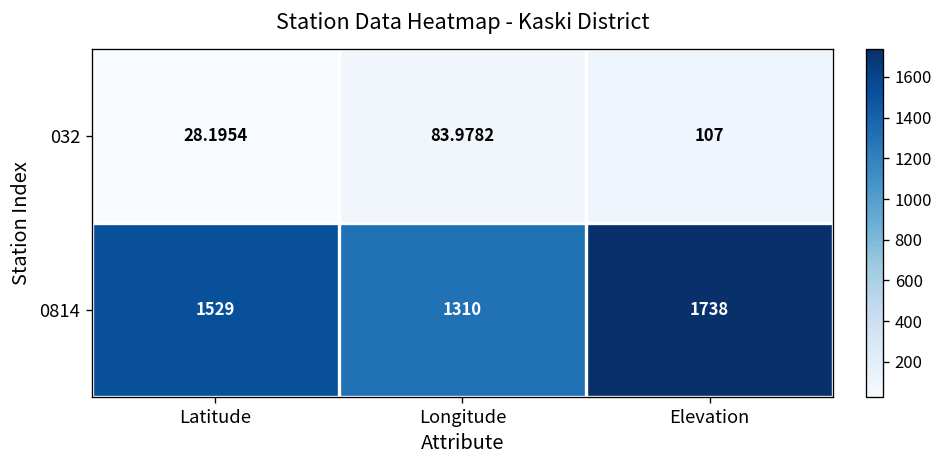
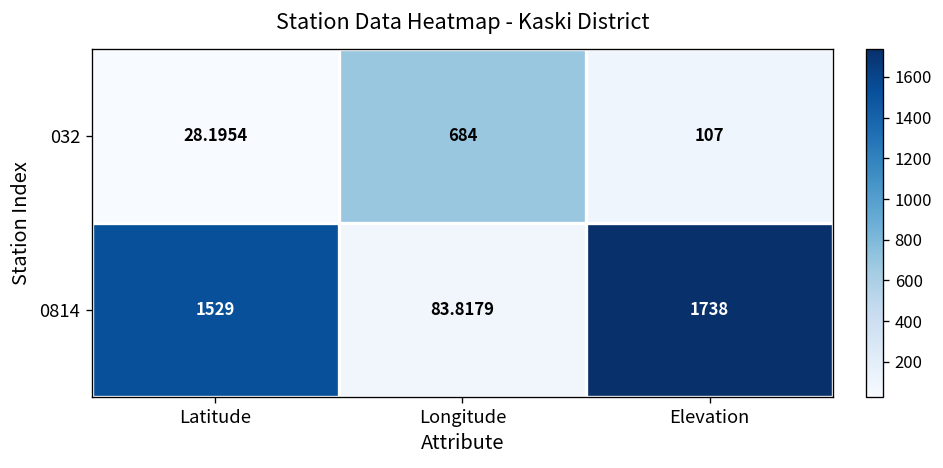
032, Longitude: 83.9782 -> 684
0814, Longitude: 1310 -> 83.8179
